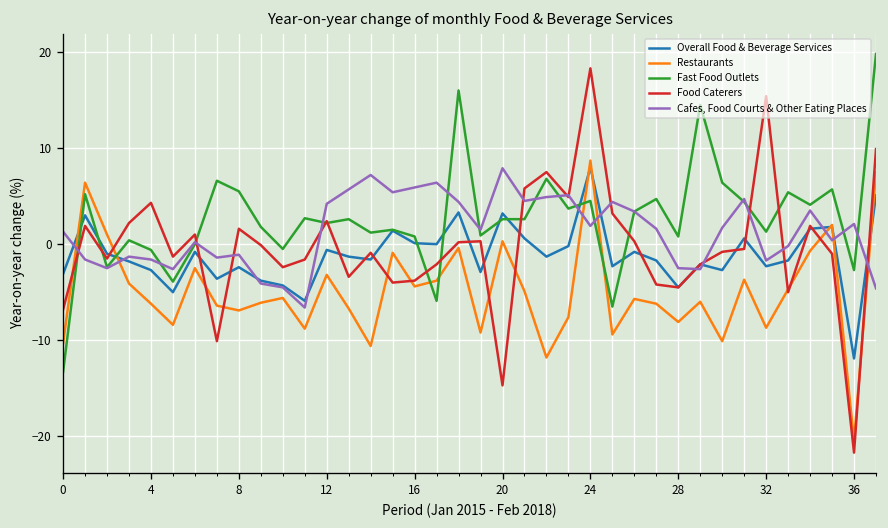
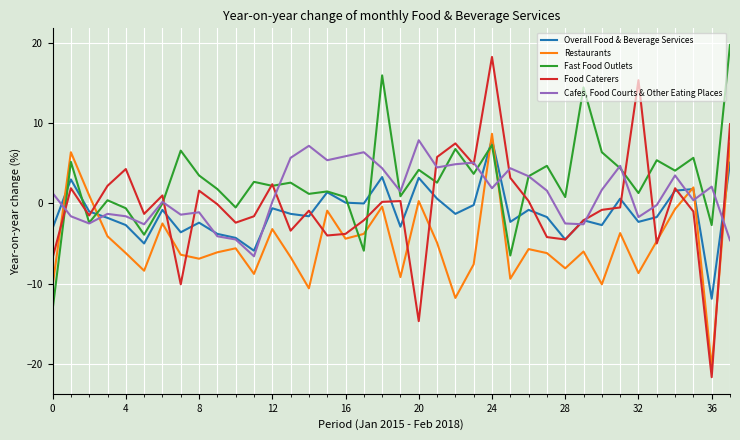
Fast Food Outlets, 8: 6 -> 4
Cafes, Food Courts & Other Eating Places, 12: 4 -> 0
Fast Food Outlets, 20: 3 -> 4
Fast Food Outlets, 24: 5 -> 7
